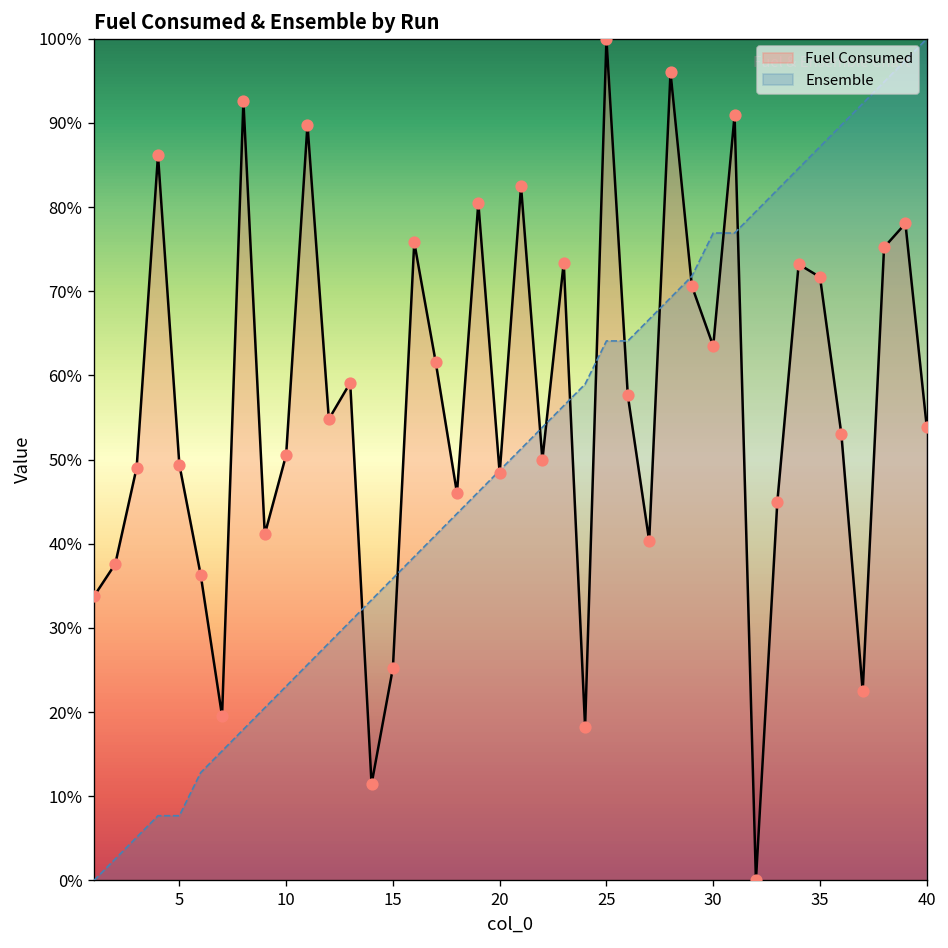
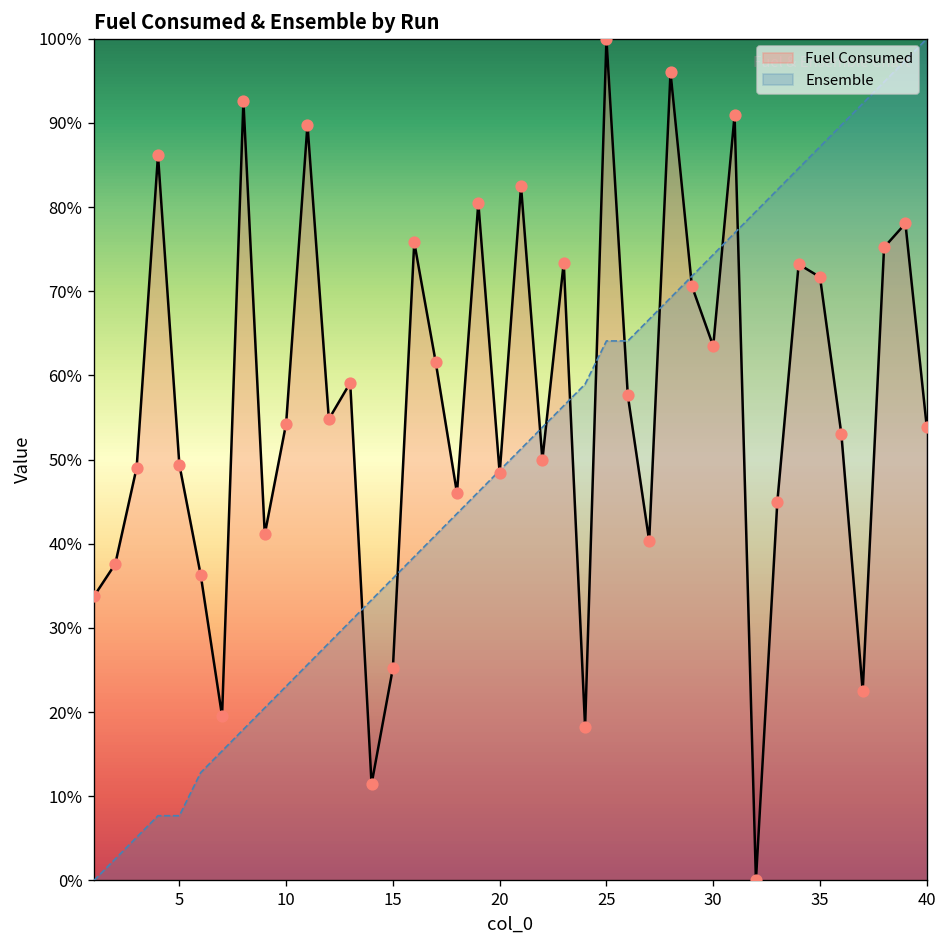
Fuel Consumed, 10: 51% -> 54%
Ensemble, 30: 77% -> 74%
